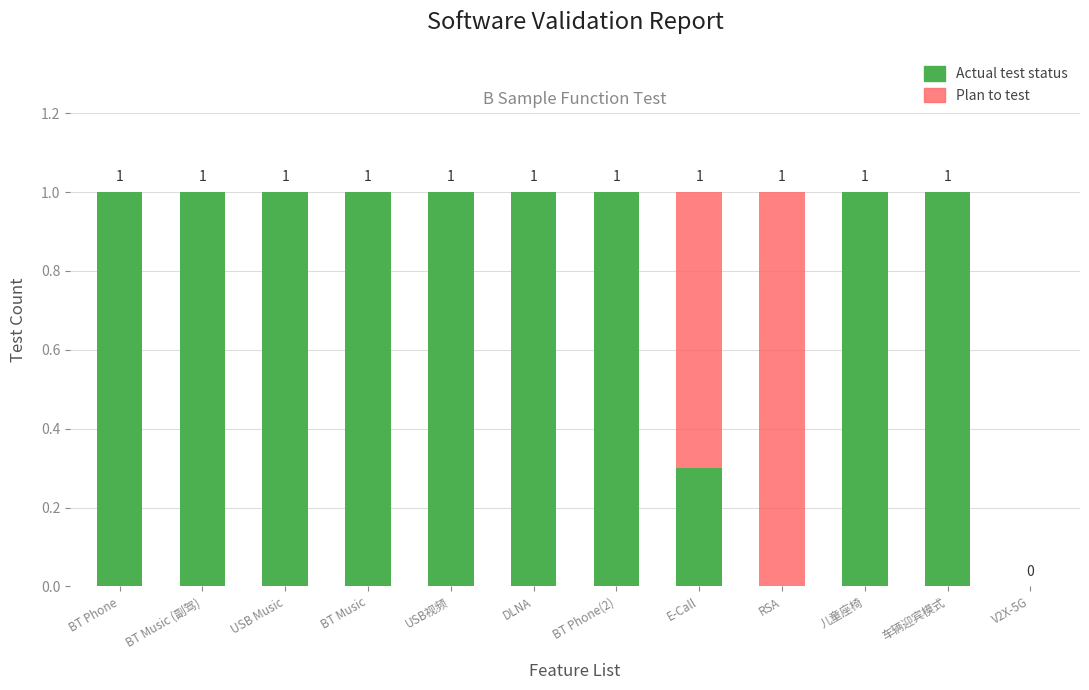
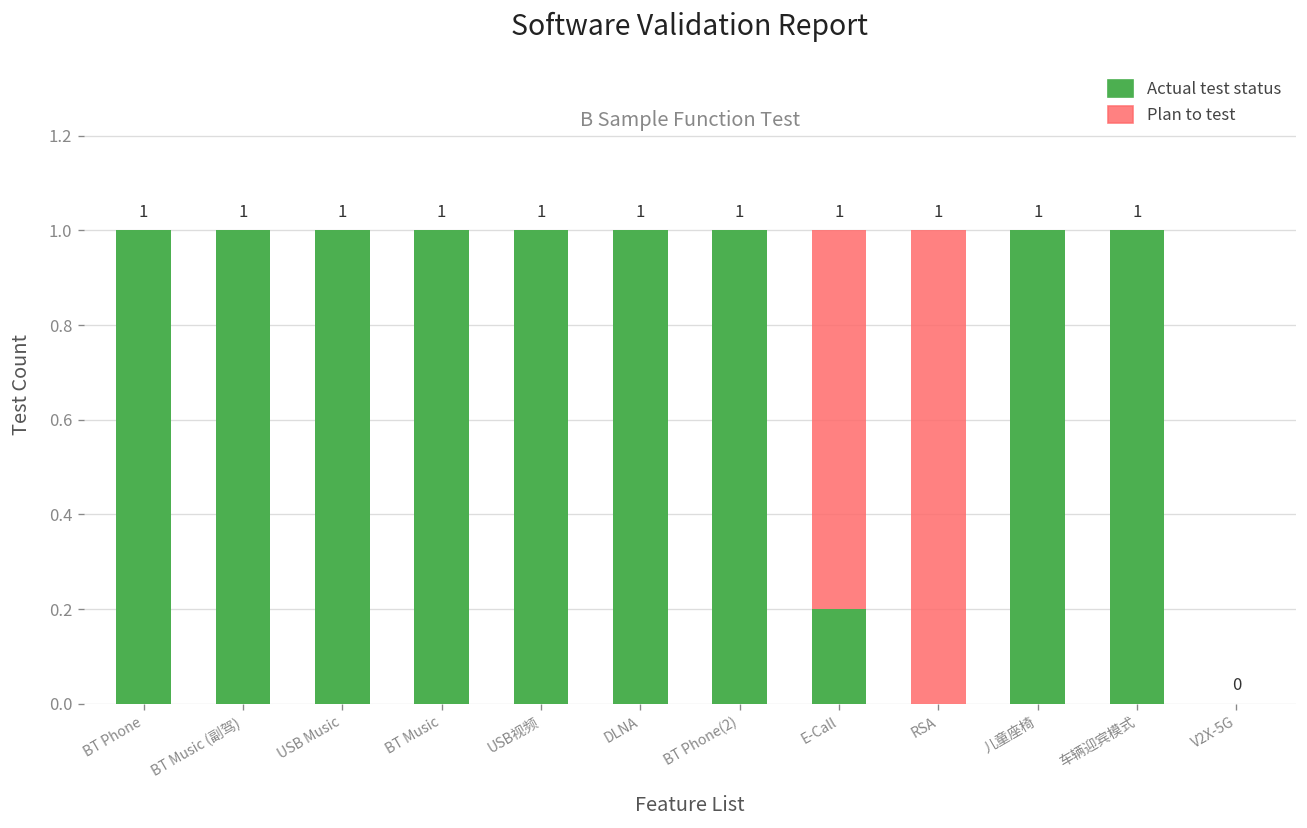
Actual test status, E-Call: 0.3 -> 0.2
